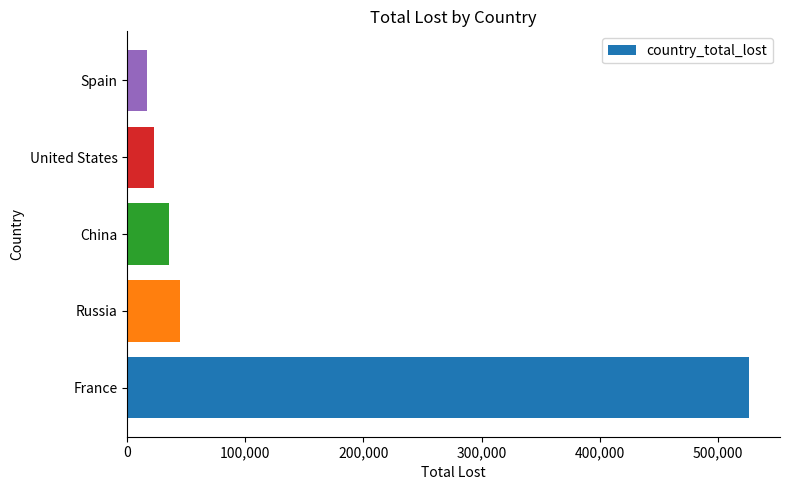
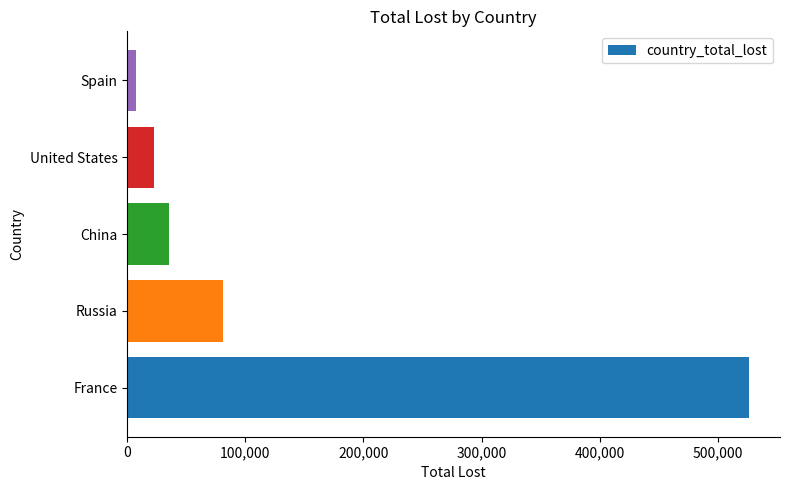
Spain: 17,000 -> 8,000
Russia: 45,000 -> 81,000
